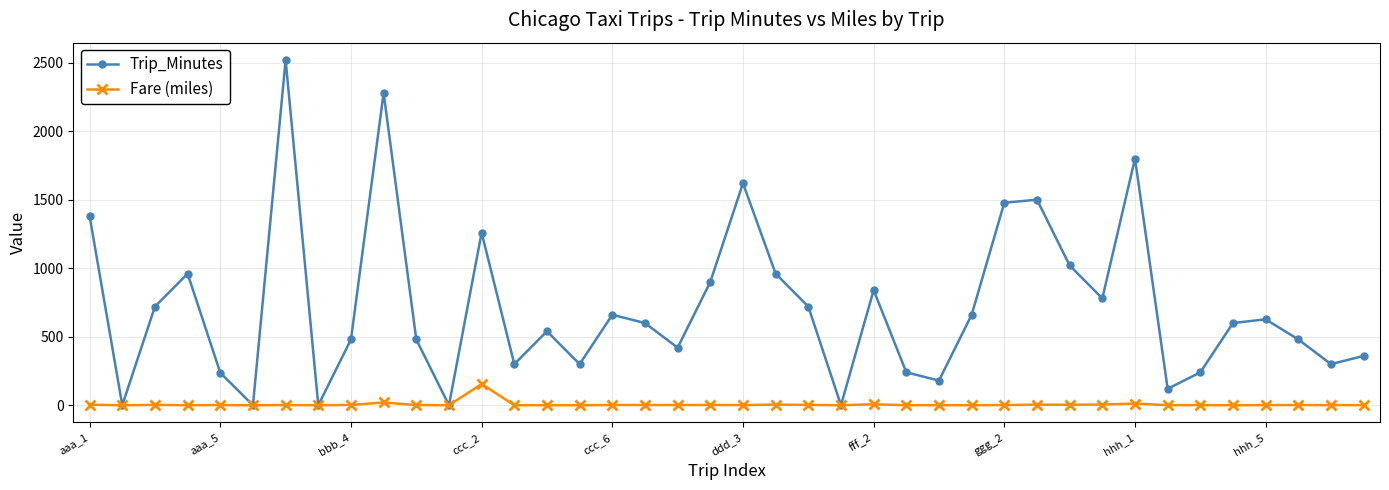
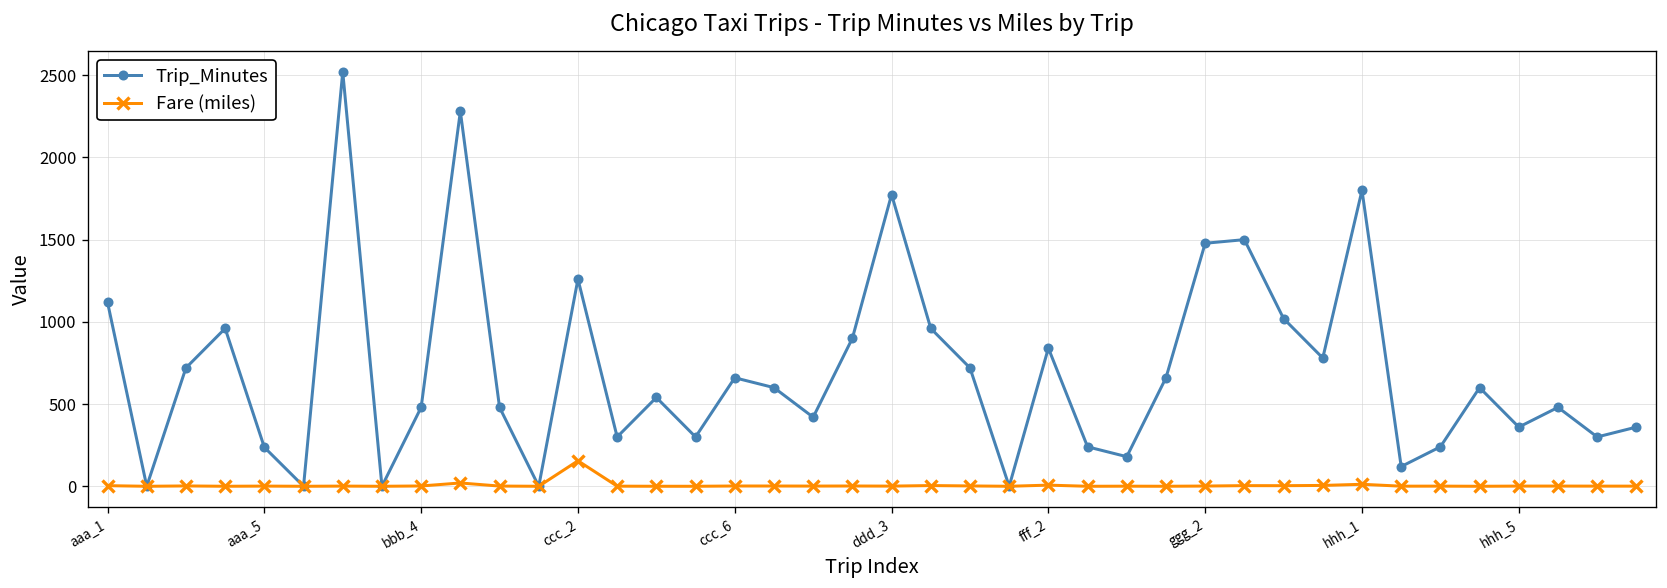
Trip_Minutes, aaa_1: 1380 -> 1120
Trip_Minutes, ddd_3: 1620 -> 1770
Trip_Minutes, hhh_5: 630 -> 360
